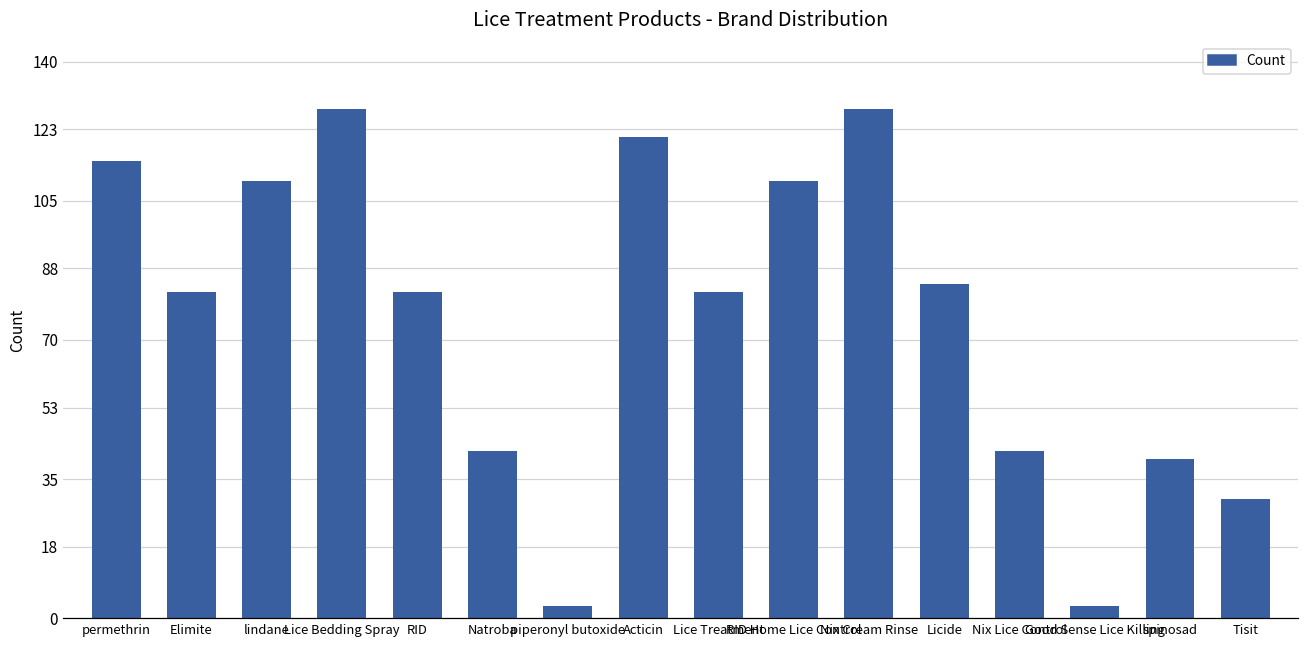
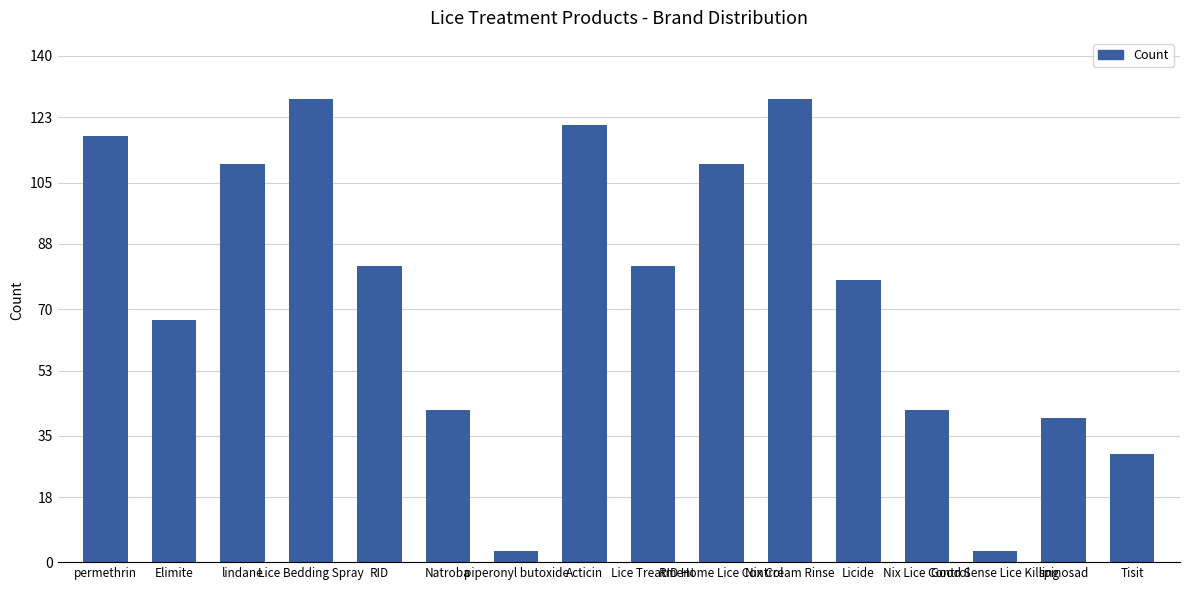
permethrin: 115 -> 118
Elimite: 82 -> 67
Licide: 84 -> 78
